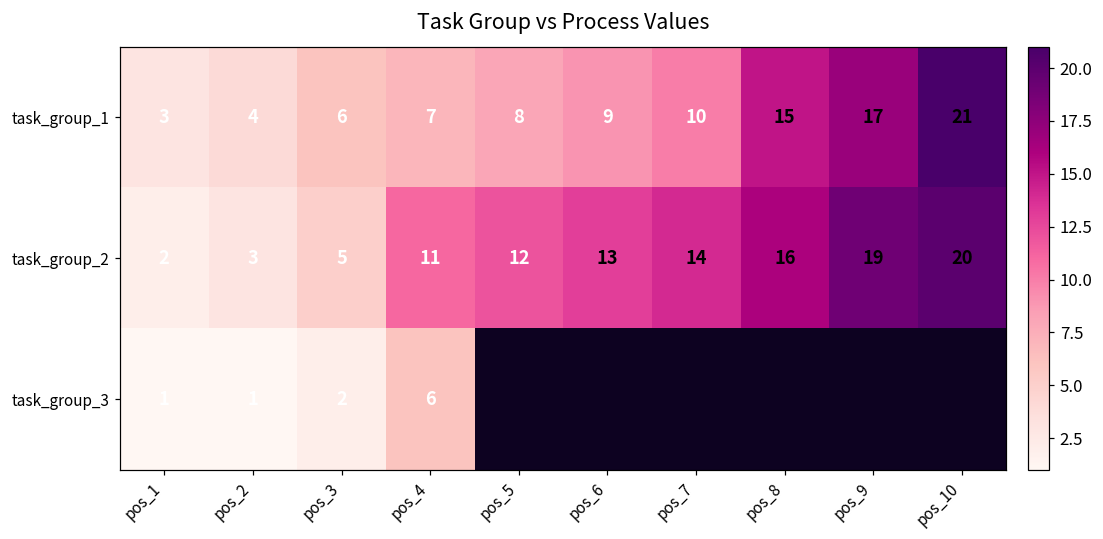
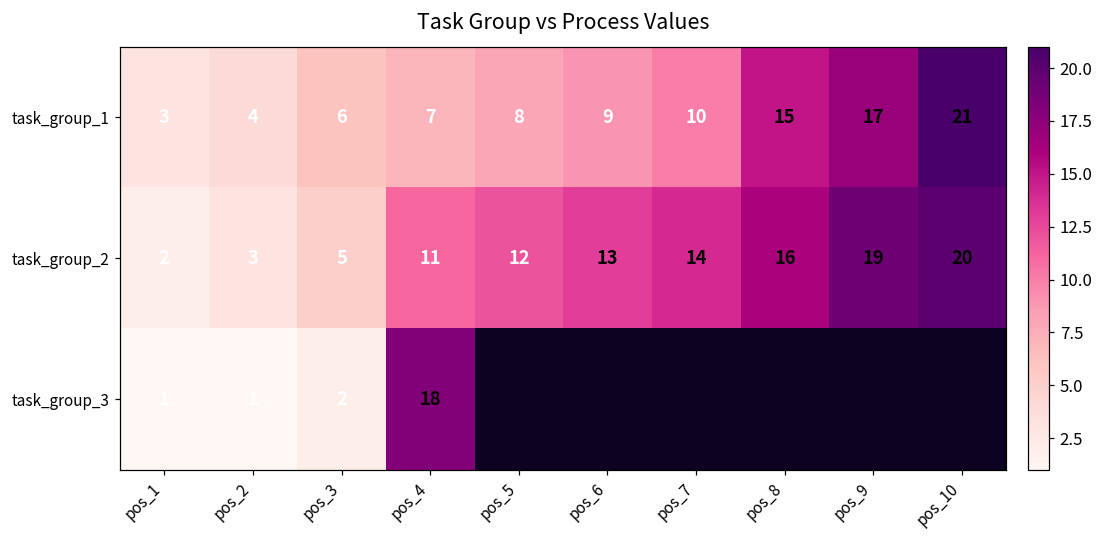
task_group_3, pos_4: 6 -> 18
